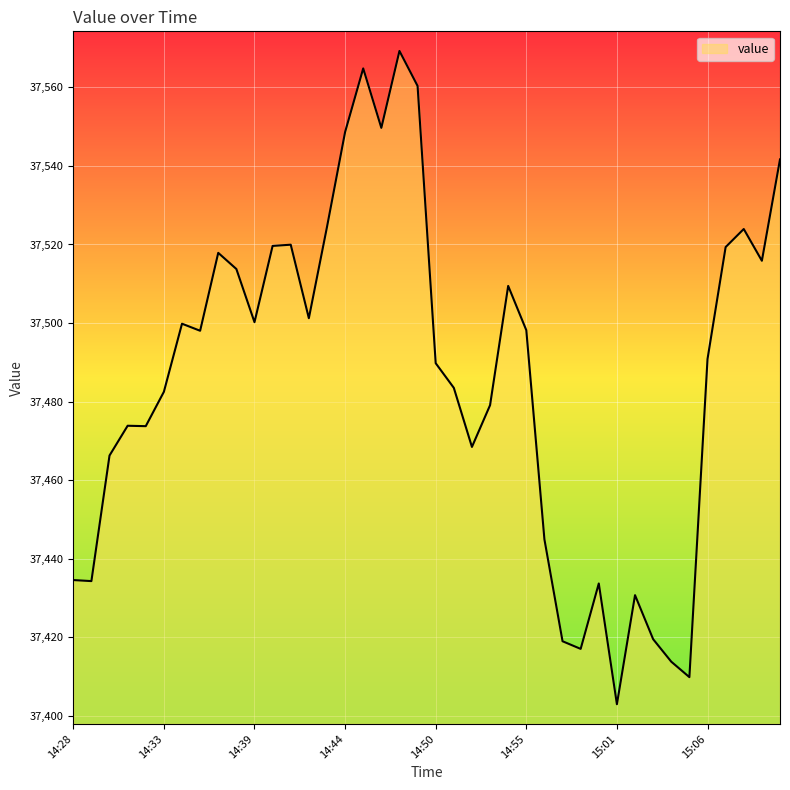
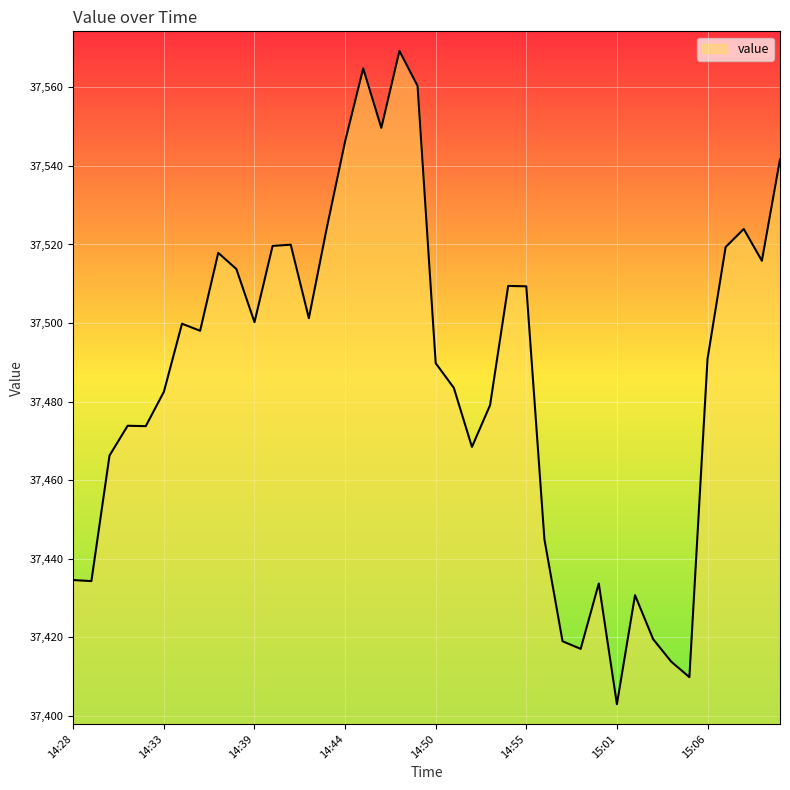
14:44: 37,549 -> 37,546
14:55: 37,498 -> 37,509
